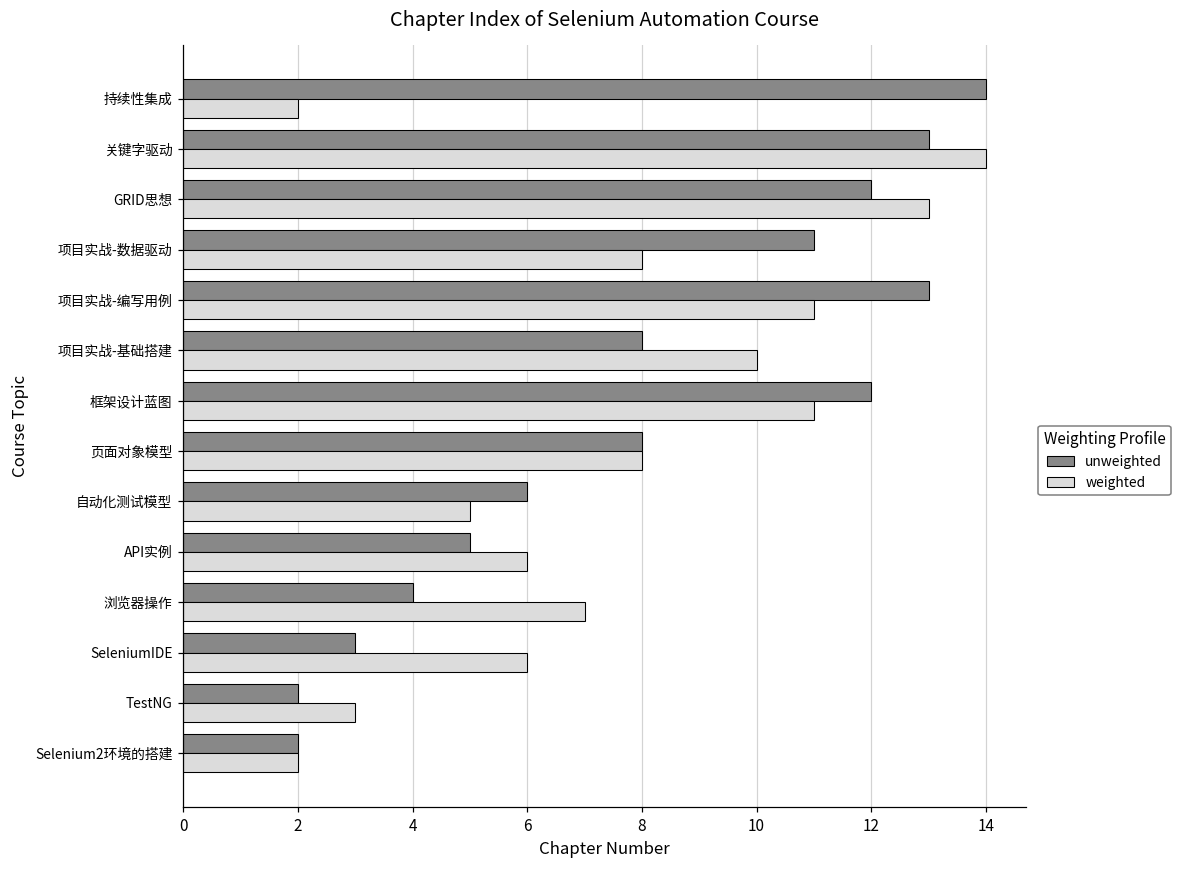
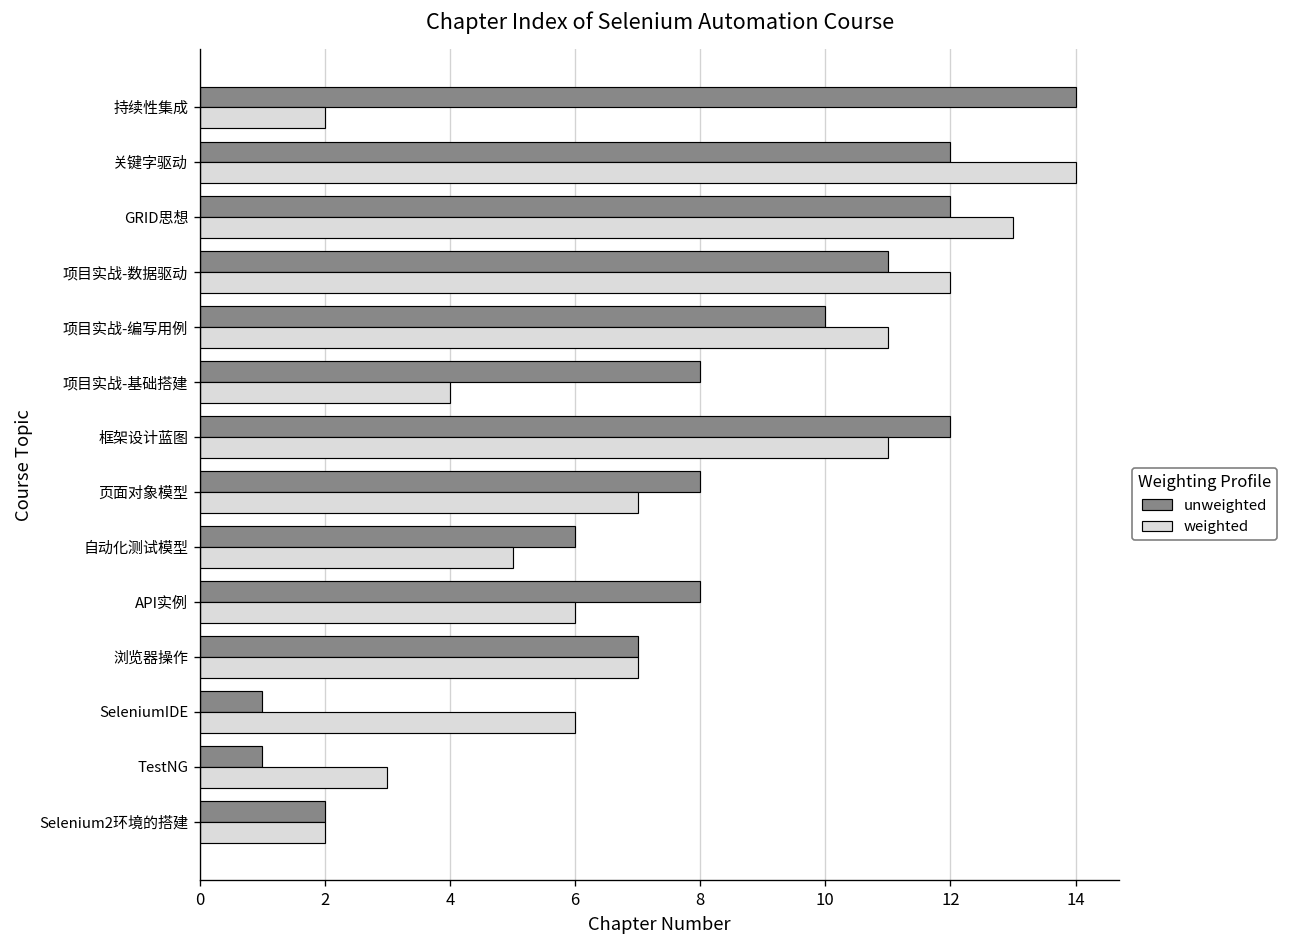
unweighted, 关键字驱动: 13 -> 12
weighted, 项目实战-数据驱动: 8 -> 12
unweighted, 项目实战-编写用例: 13 -> 10
weighted, 项目实战-基础搭建: 10 -> 4
weighted, 页面对象模型: 8 -> 7
unweighted, API实例: 5 -> 8
unweighted, 浏览器操作: 4 -> 7
unweighted, SeleniumIDE: 3 -> 1
unweighted, TestNG: 2 -> 1
